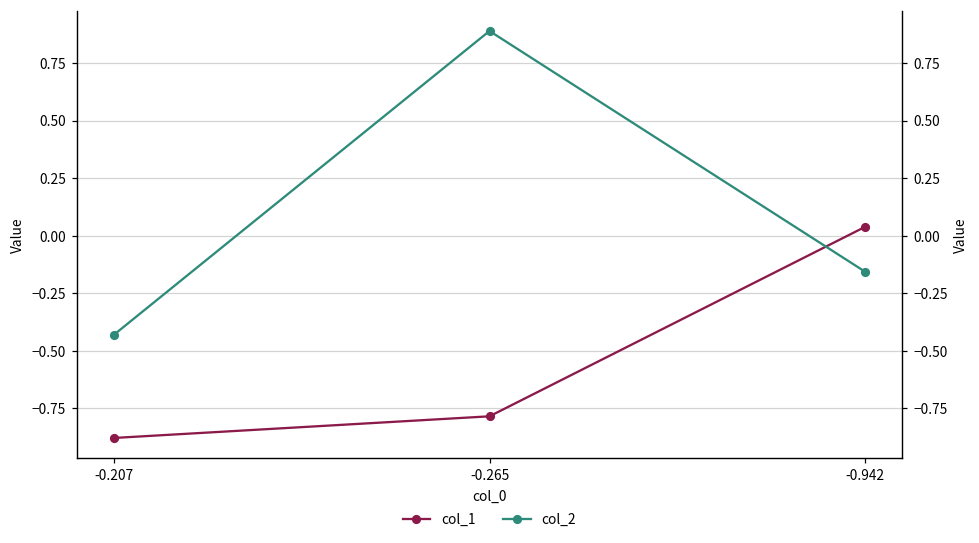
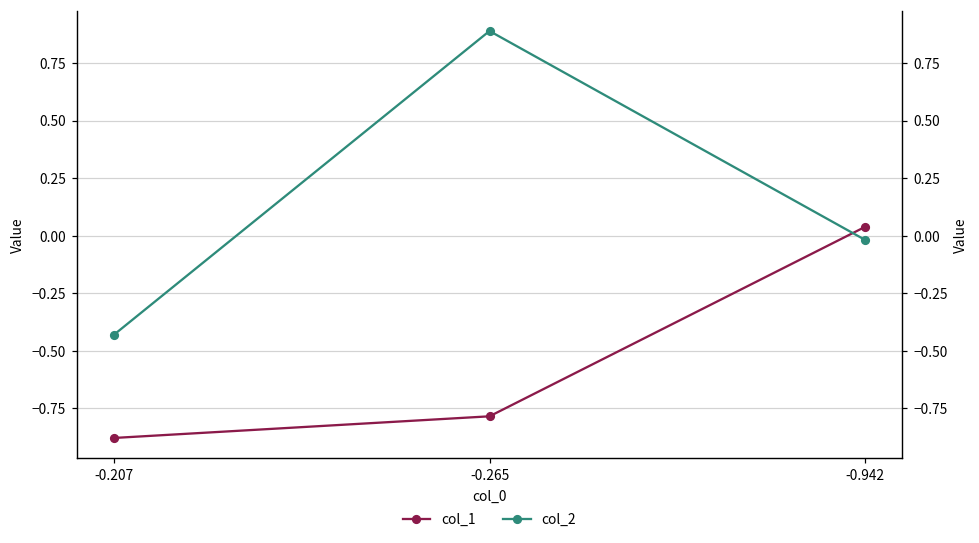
col_2, -0.942: -0.16 -> -0.02
